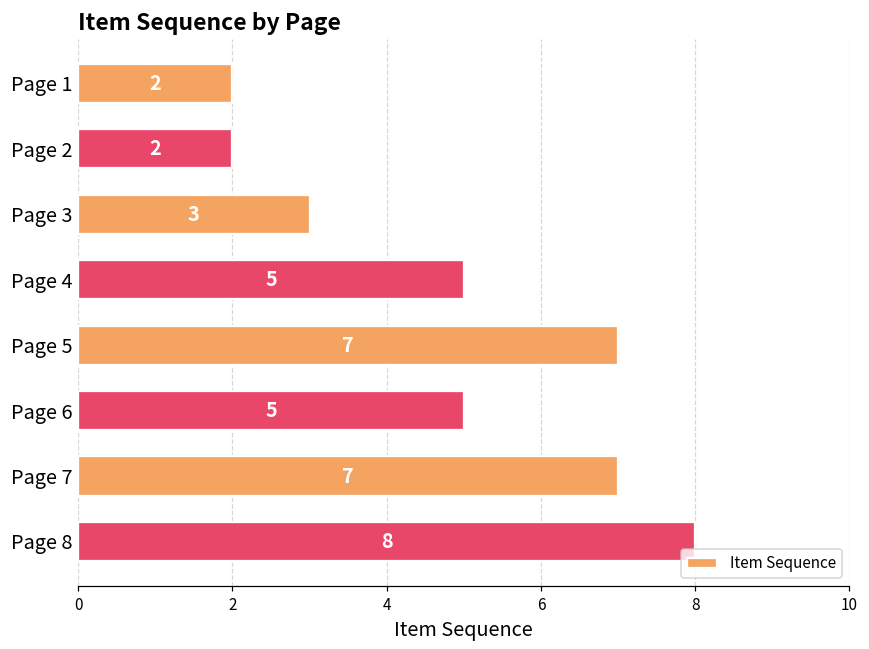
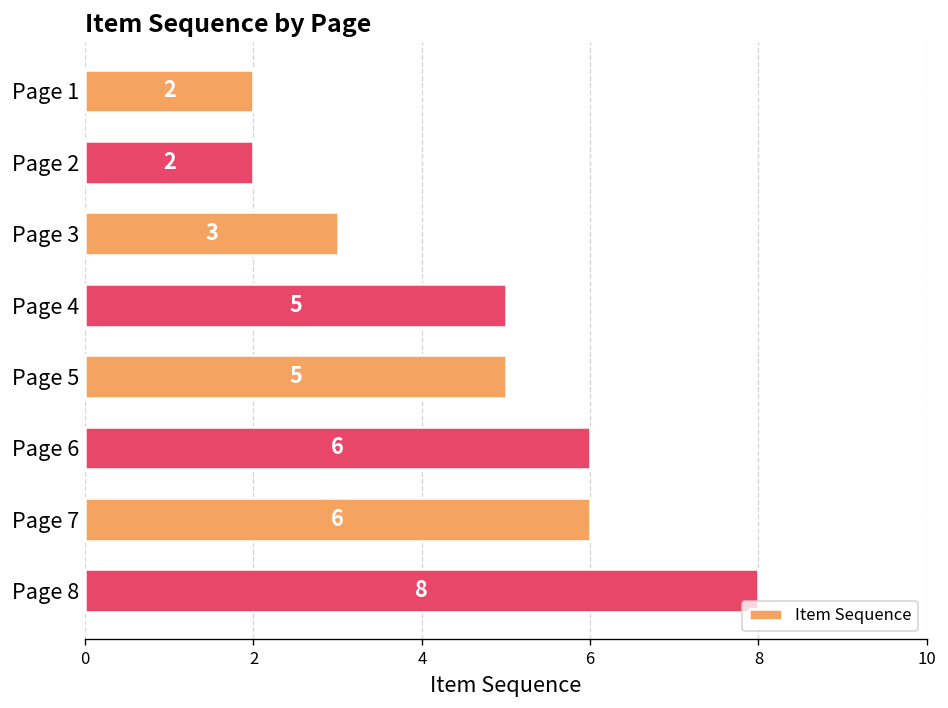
Page 5: 7 -> 5
Page 6: 5 -> 6
Page 7: 7 -> 6
